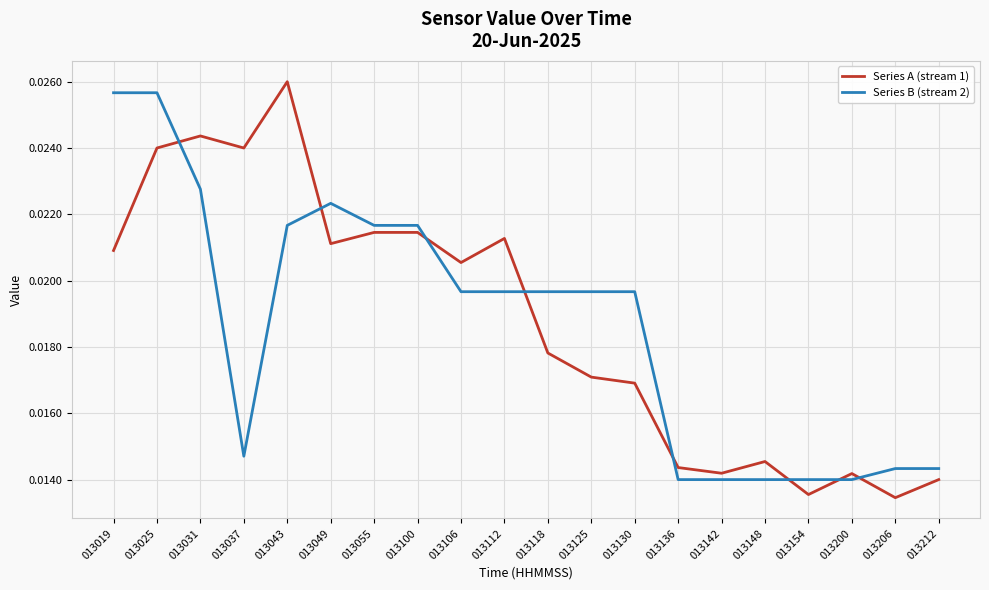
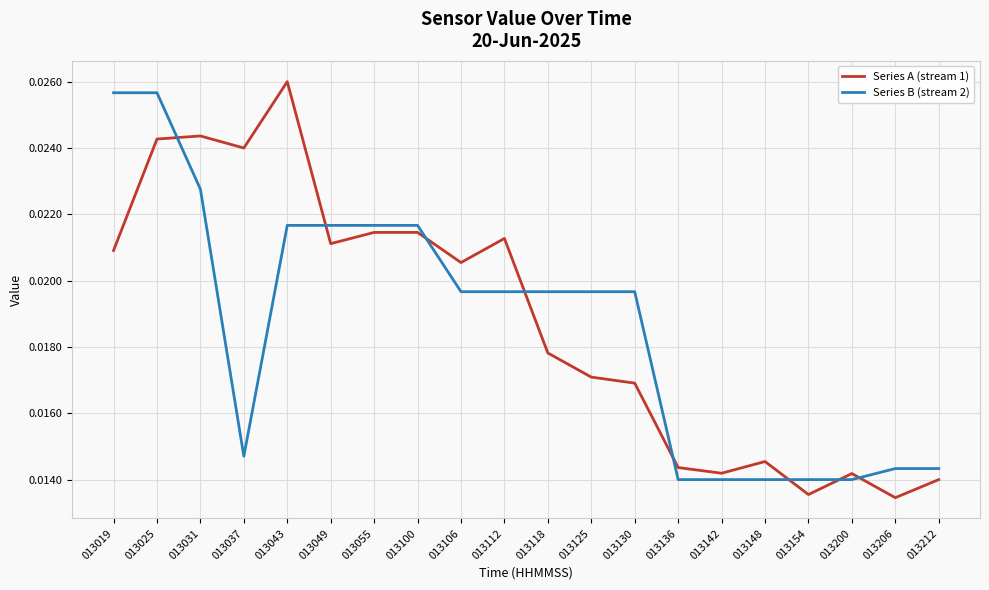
Series A (stream 1), 013025: 0.0240 -> 0.0243
Series B (stream 2), 013049: 0.0223 -> 0.0217
